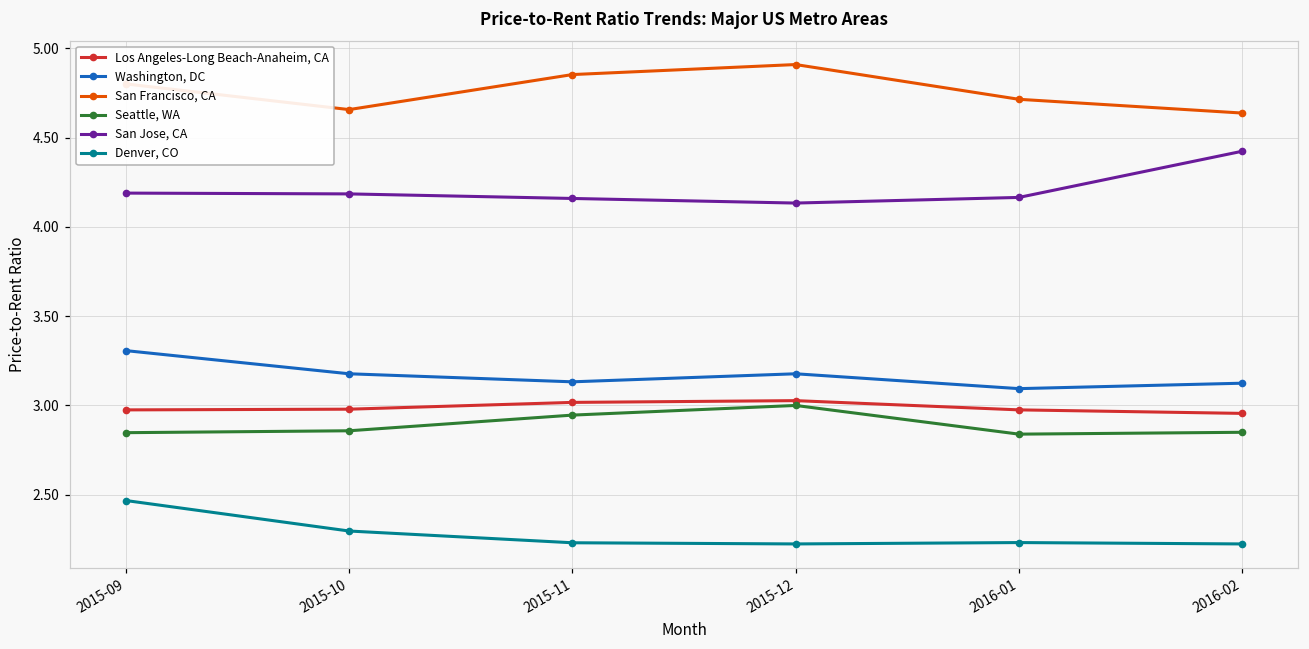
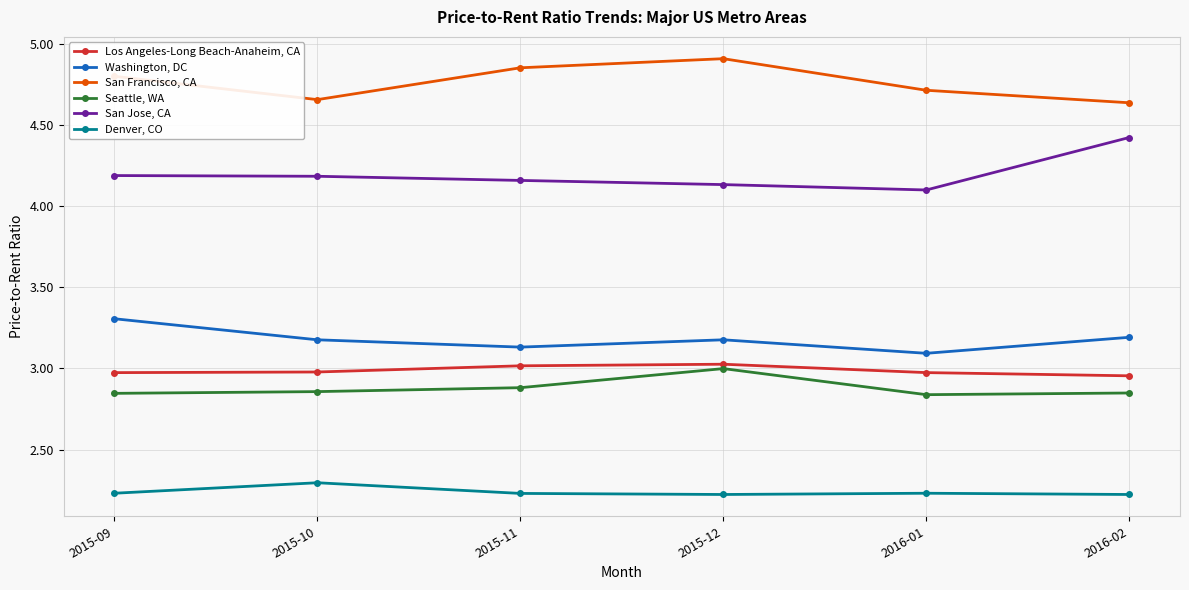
Denver, CO, 2015-09: 2.47 -> 2.23
Seattle, WA, 2015-11: 2.94 -> 2.88
San Jose, CA, 2016-01: 4.16 -> 4.10
Washington, DC, 2016-02: 3.12 -> 3.19
